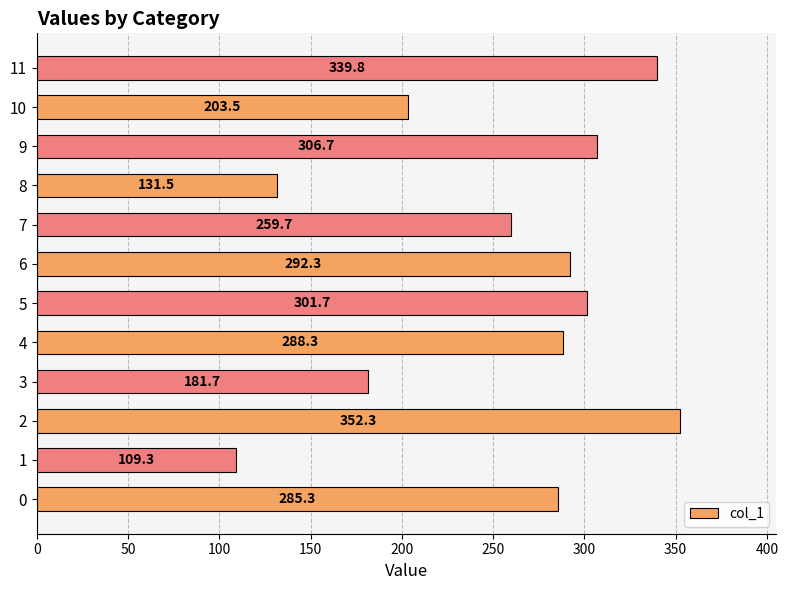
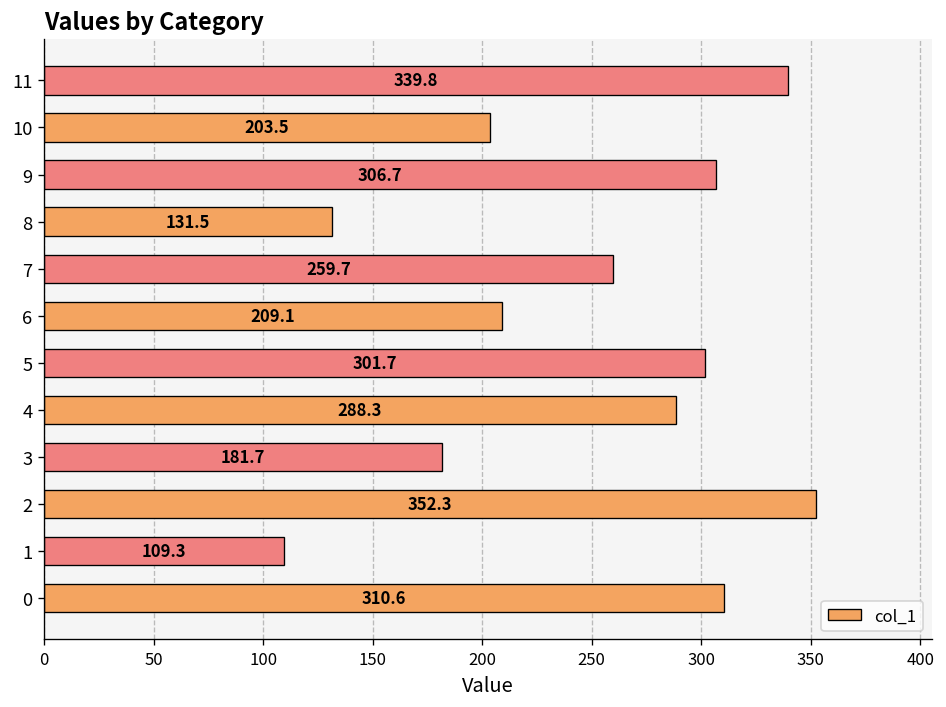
6: 292.3 -> 209.1
0: 285.3 -> 310.6
